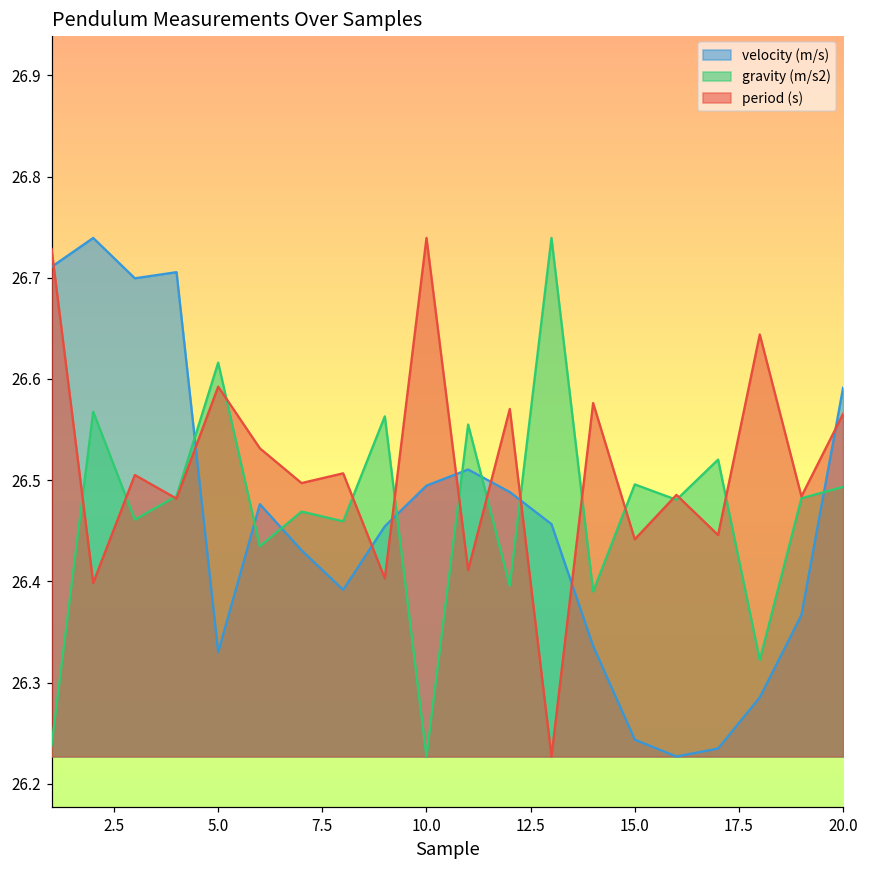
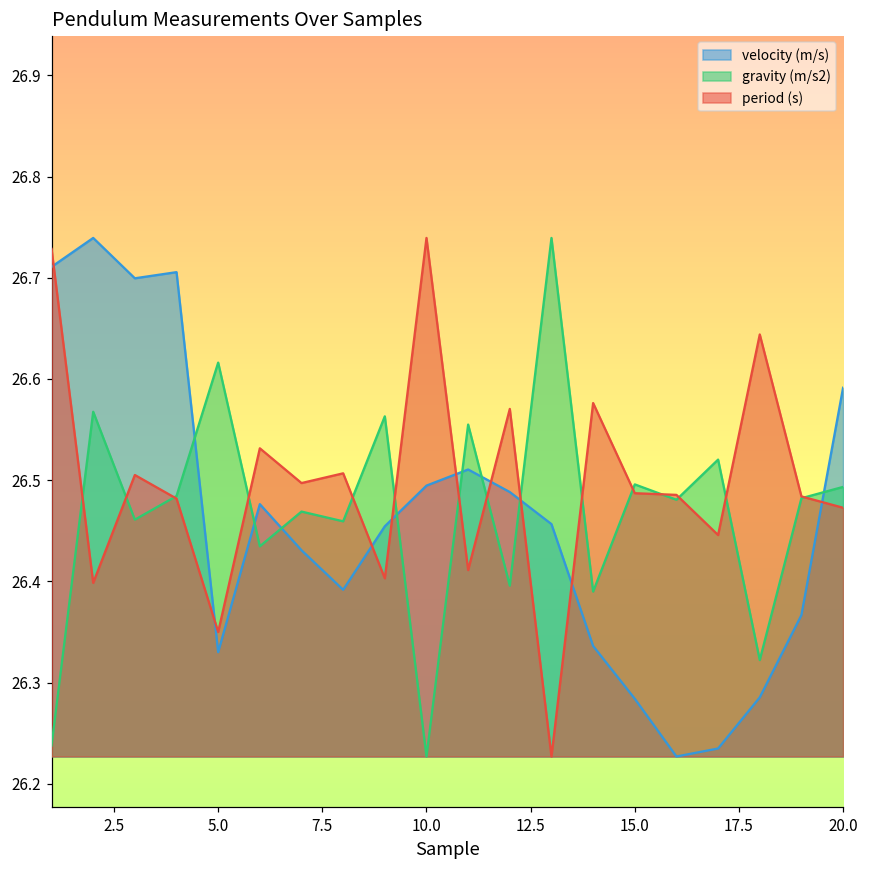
period (s), 5.0: 26.59 -> 26.35
velocity (m/s), 15.0: 26.24 -> 26.28
period (s), 15.0: 26.44 -> 26.49
period (s), 20.0: 26.57 -> 26.47
